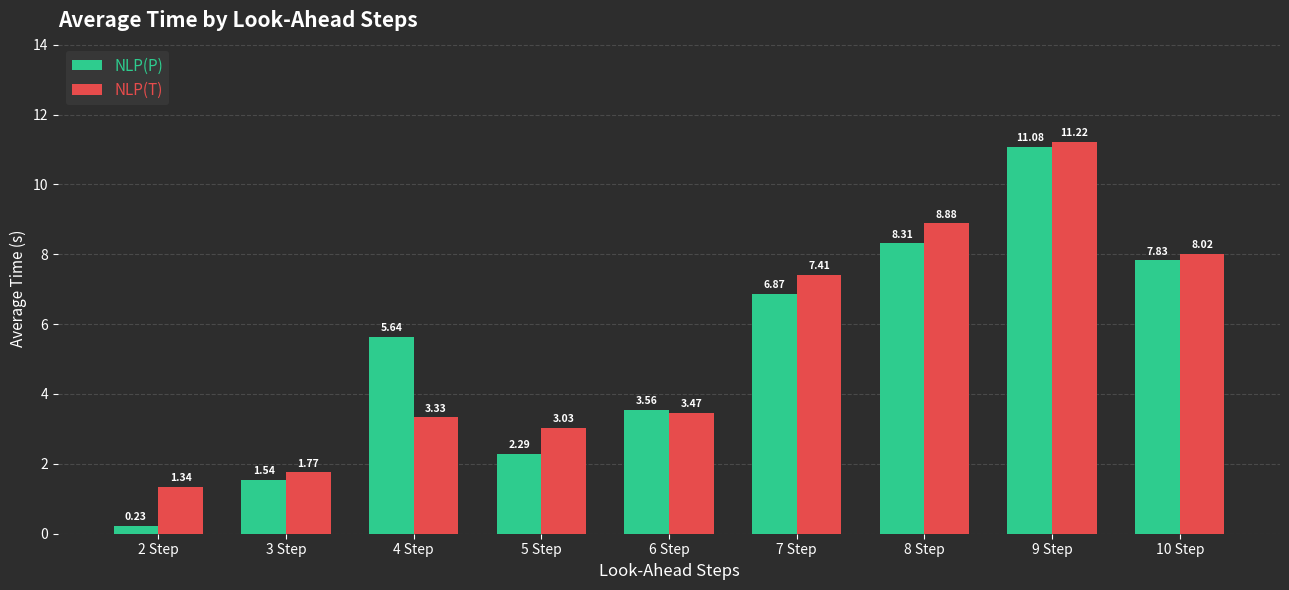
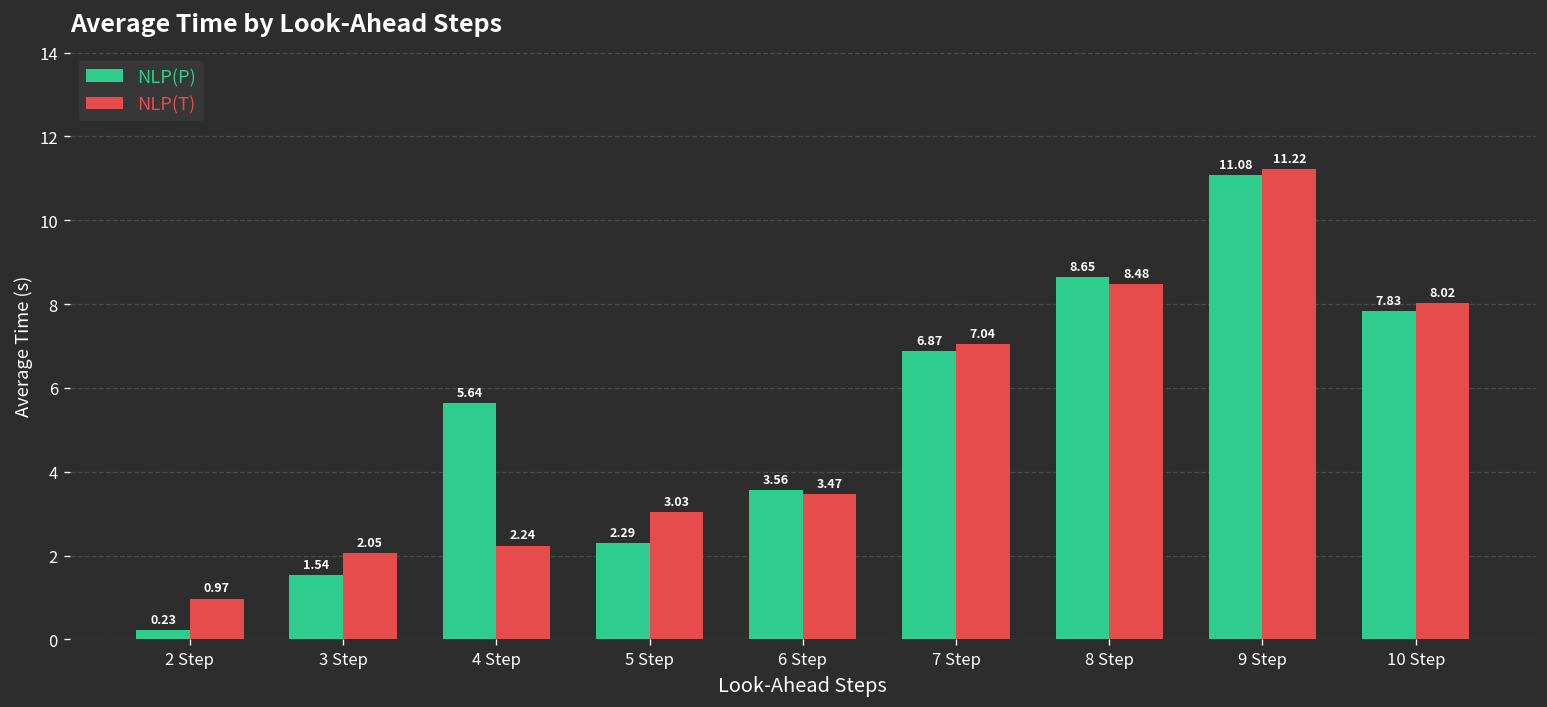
NLP(T), 2 Step: 1.34 -> 0.97
NLP(T), 3 Step: 1.77 -> 2.05
NLP(T), 4 Step: 3.33 -> 2.24
NLP(T), 7 Step: 7.41 -> 7.04
NLP(P), 8 Step: 8.31 -> 8.65
NLP(T), 8 Step: 8.88 -> 8.48
